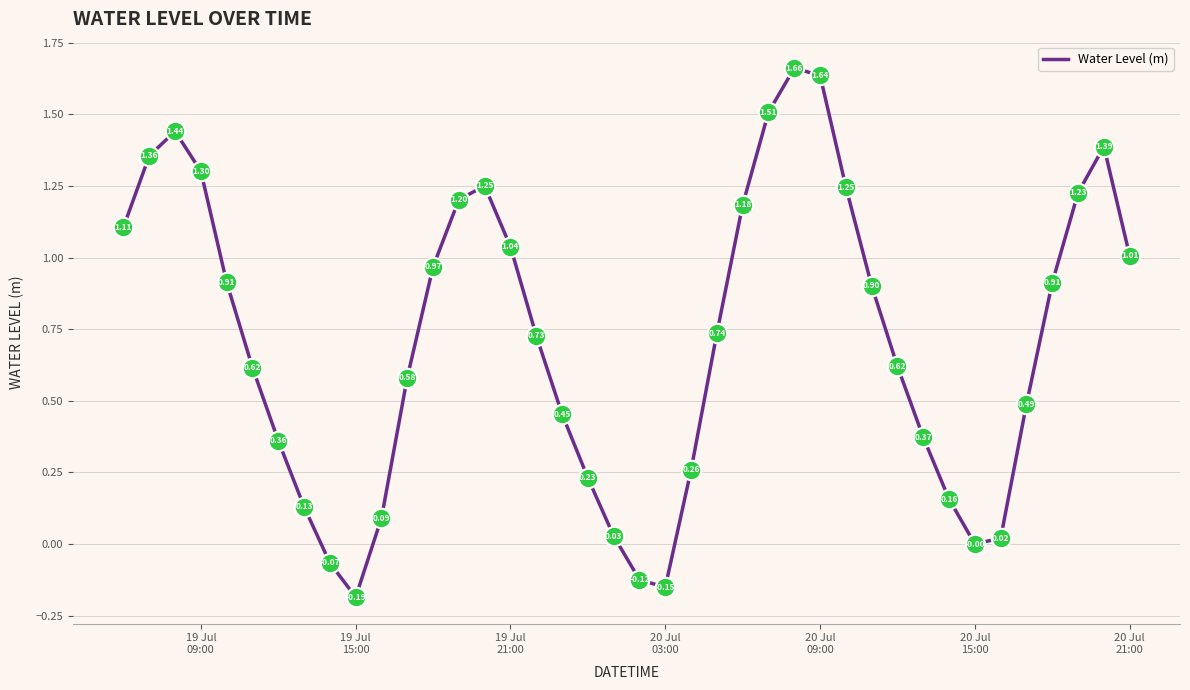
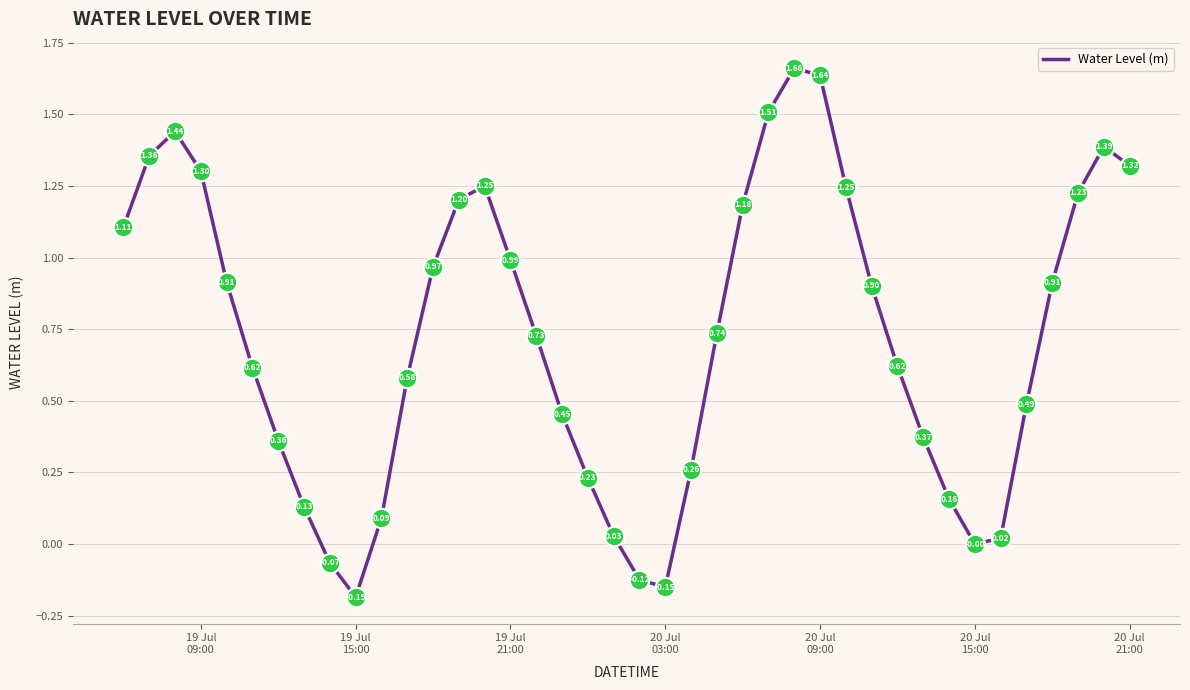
Water Level (m), 19 Jul 21:00: 1.04 -> 0.99
Water Level (m), 20 Jul 21:00: 1.01 -> 1.32
